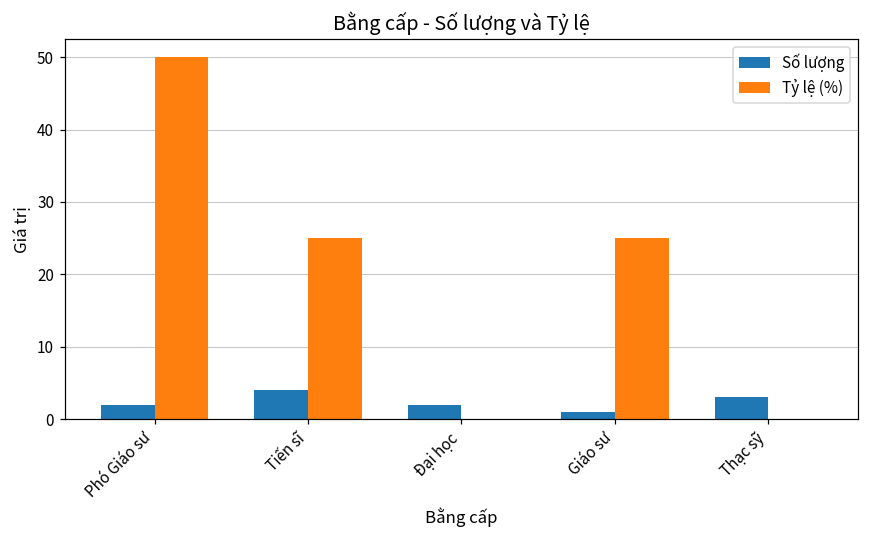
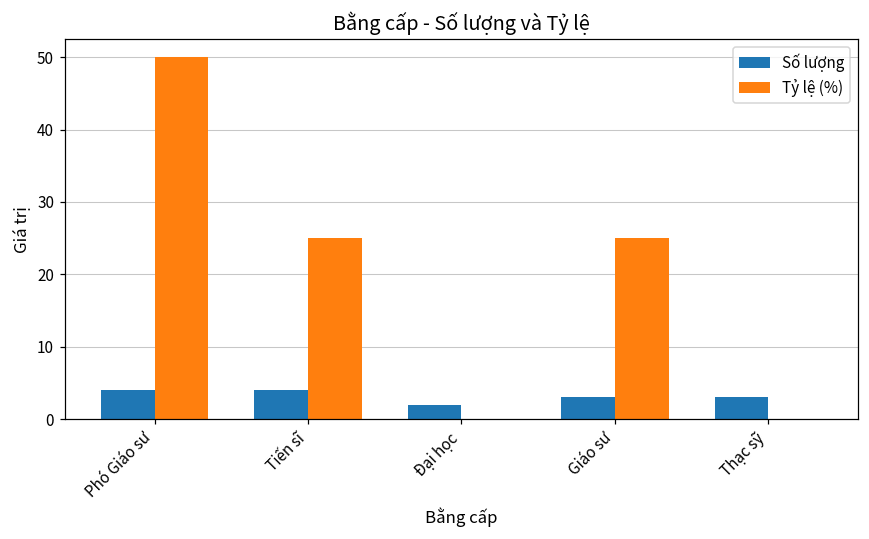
Số lượng, Phó Giáo sư: 2 -> 4
Số lượng, Giáo sư: 1 -> 3
